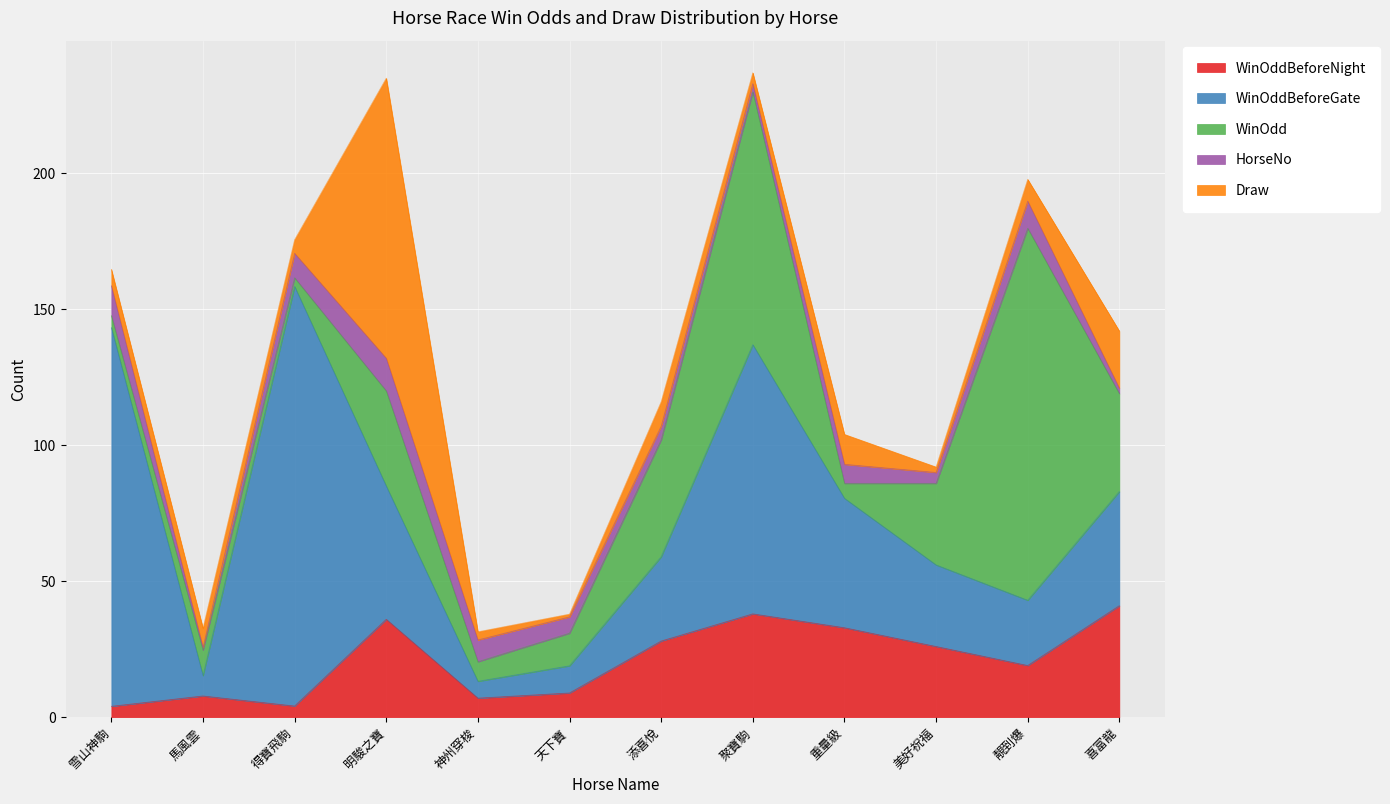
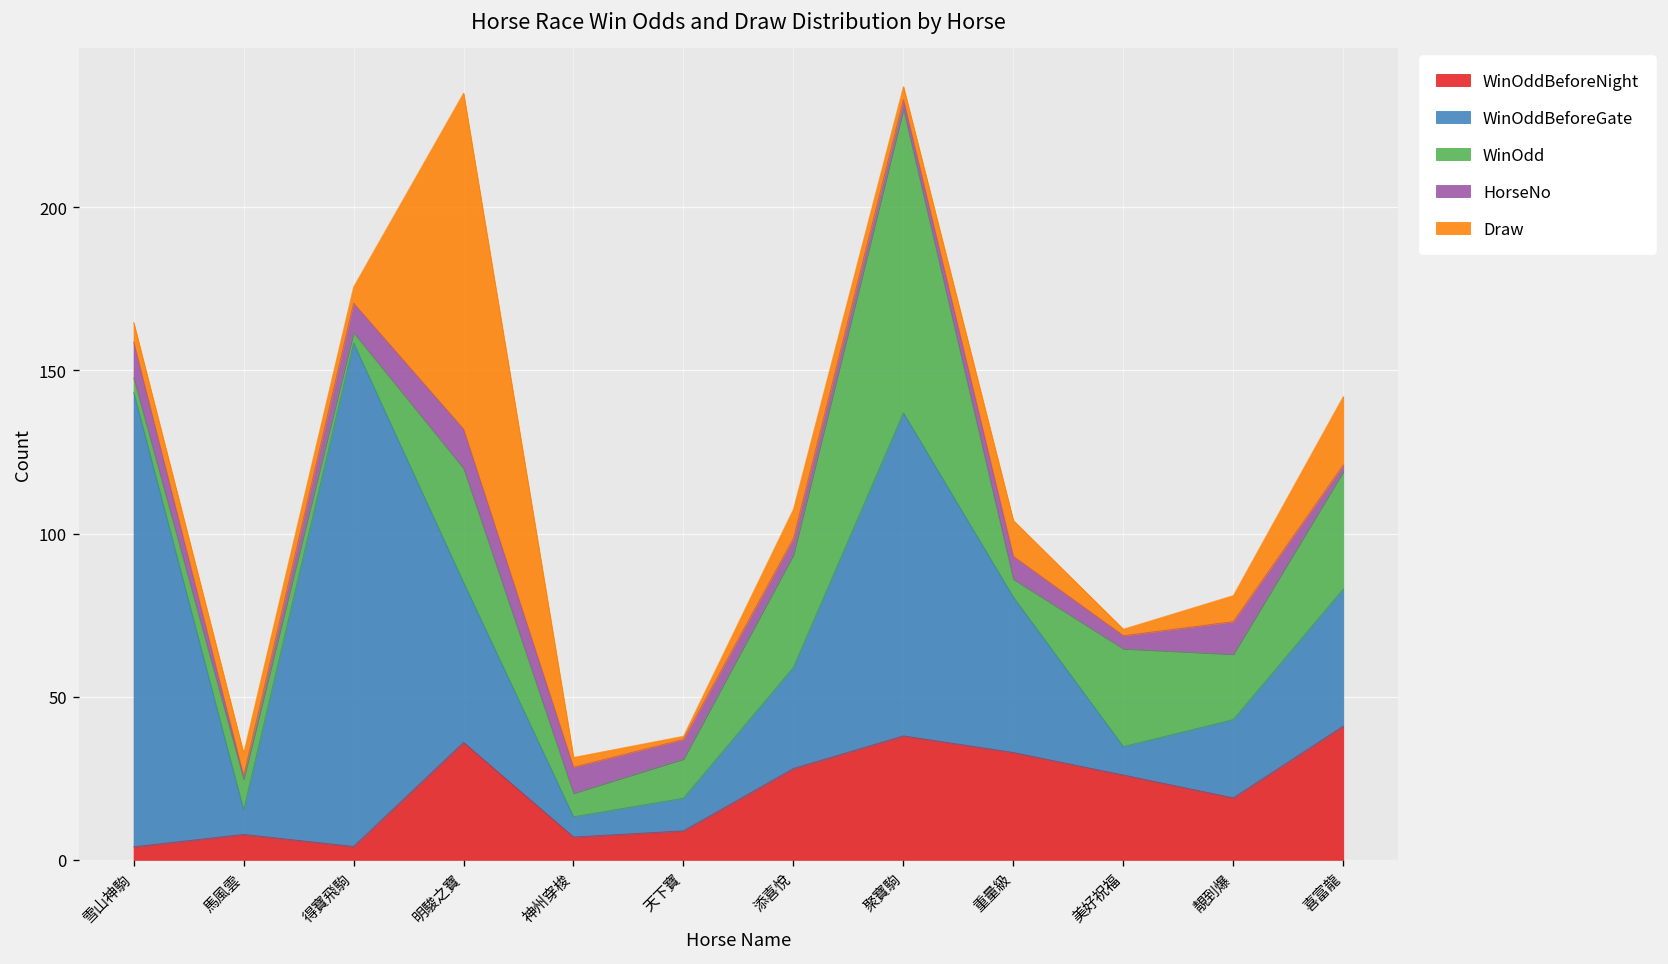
WinOdd, 添喜悅: 43 -> 35
WinOddBeforeGate, 美好祝福: 30 -> 9
WinOdd, 靚到爆: 137 -> 20
